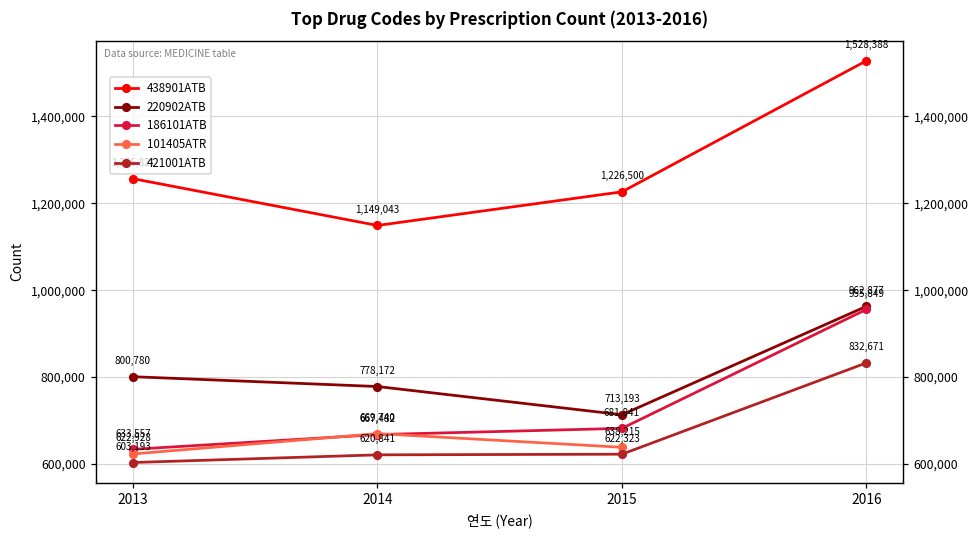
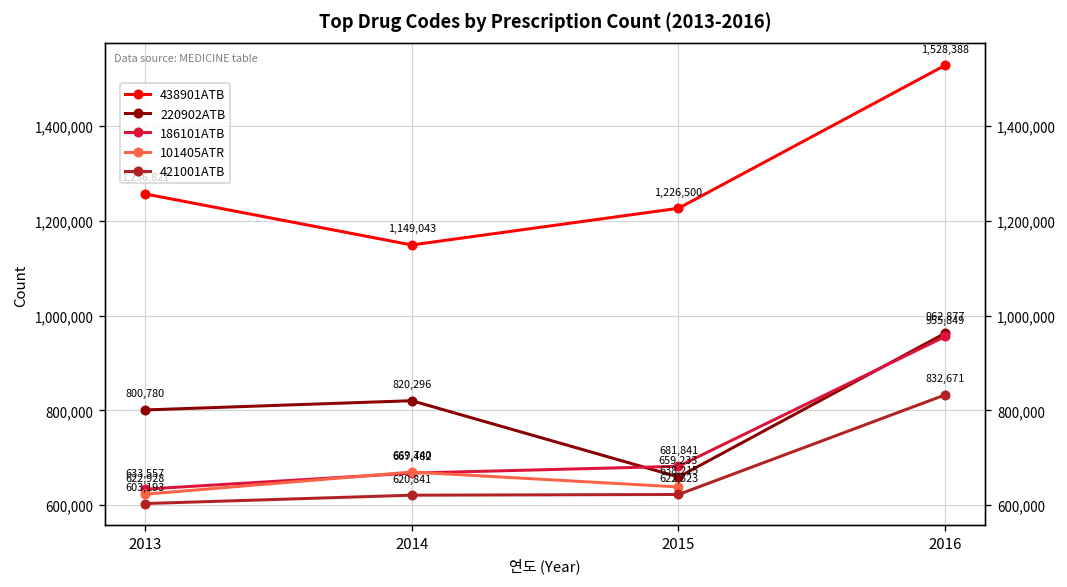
220902ATB, 2014: 778,172 -> 820,296
220902ATB, 2015: 713,193 -> 659,233
